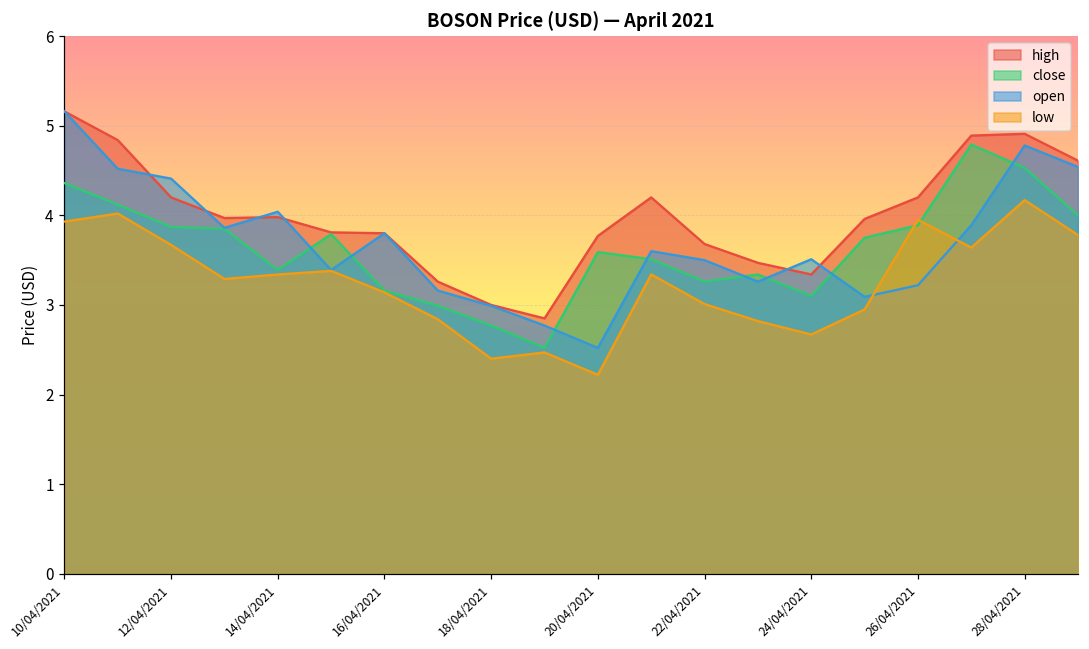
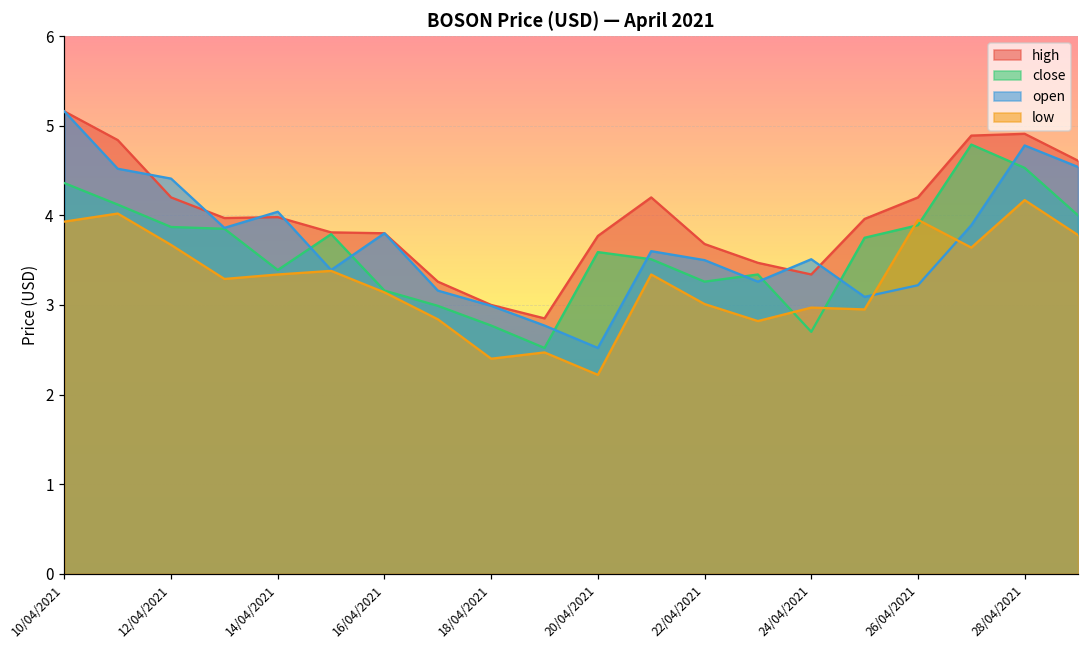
close, 24/04/2021: 3.1 -> 2.7
low, 24/04/2021: 2.7 -> 3.0
